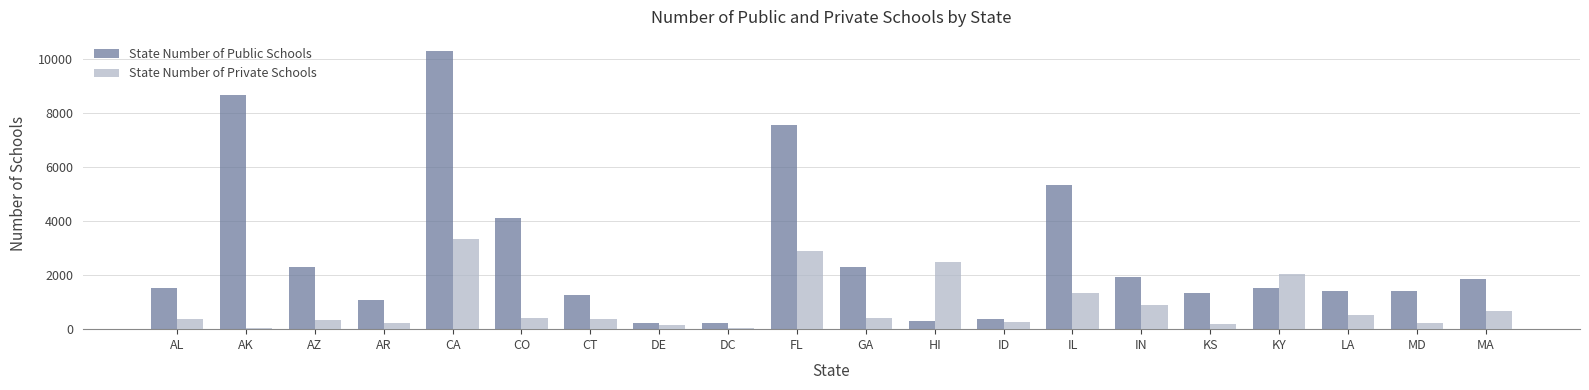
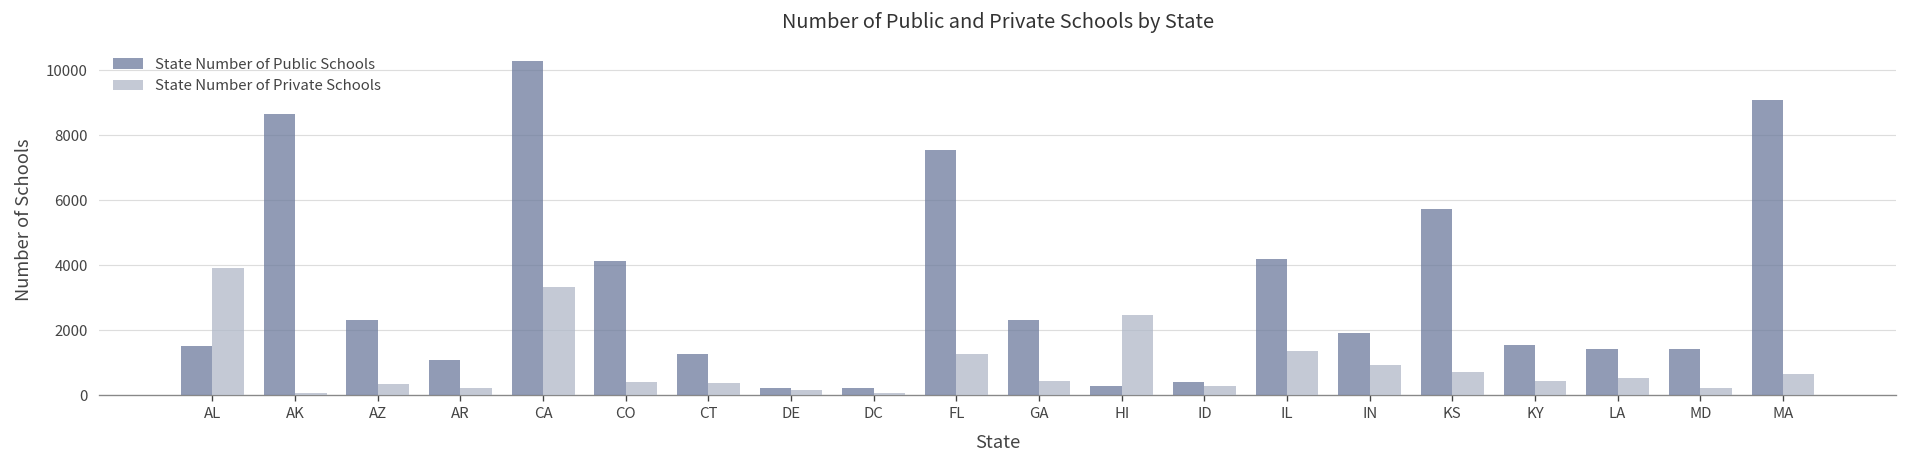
State Number of Private Schools, AL: 400 -> 3900
State Number of Private Schools, FL: 2900 -> 1300
State Number of Public Schools, IL: 5300 -> 4200
State Number of Public Schools, KS: 1300 -> 5700
State Number of Private Schools, KS: 200 -> 700
State Number of Private Schools, KY: 2000 -> 400
State Number of Public Schools, MA: 1900 -> 9100
